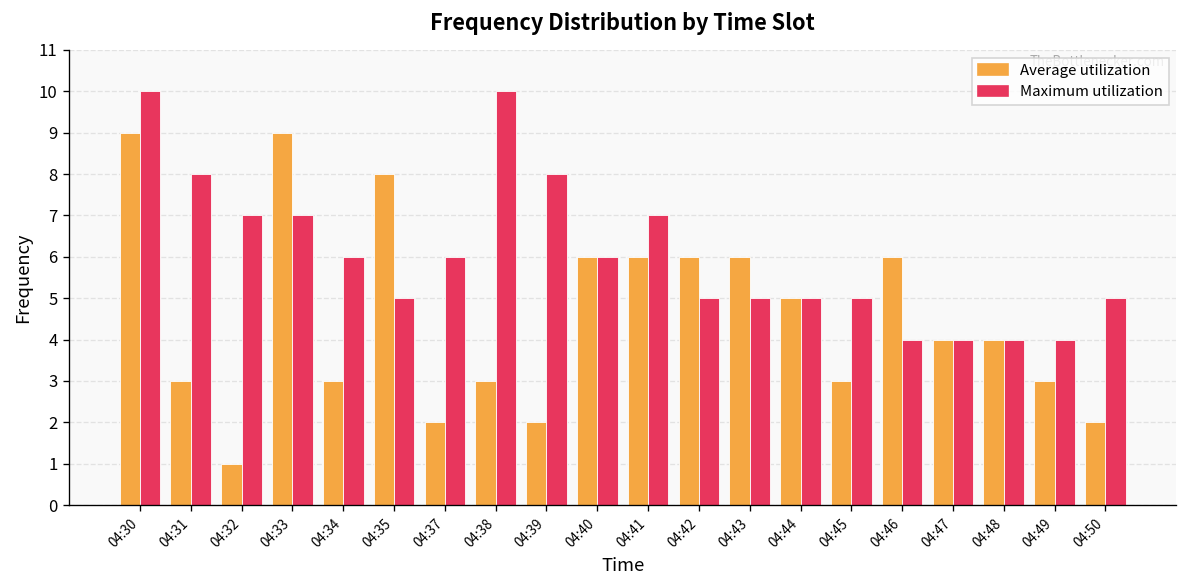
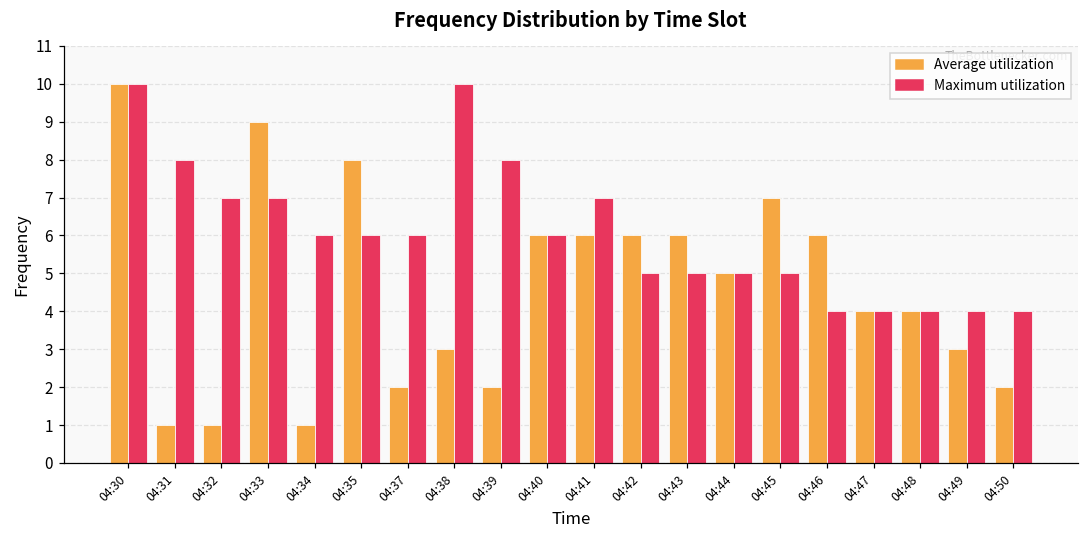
Average utilization, 04:30: 9 -> 10
Average utilization, 04:31: 3 -> 1
Average utilization, 04:34: 3 -> 1
Maximum utilization, 04:35: 5 -> 6
Average utilization, 04:45: 3 -> 7
Maximum utilization, 04:50: 5 -> 4
